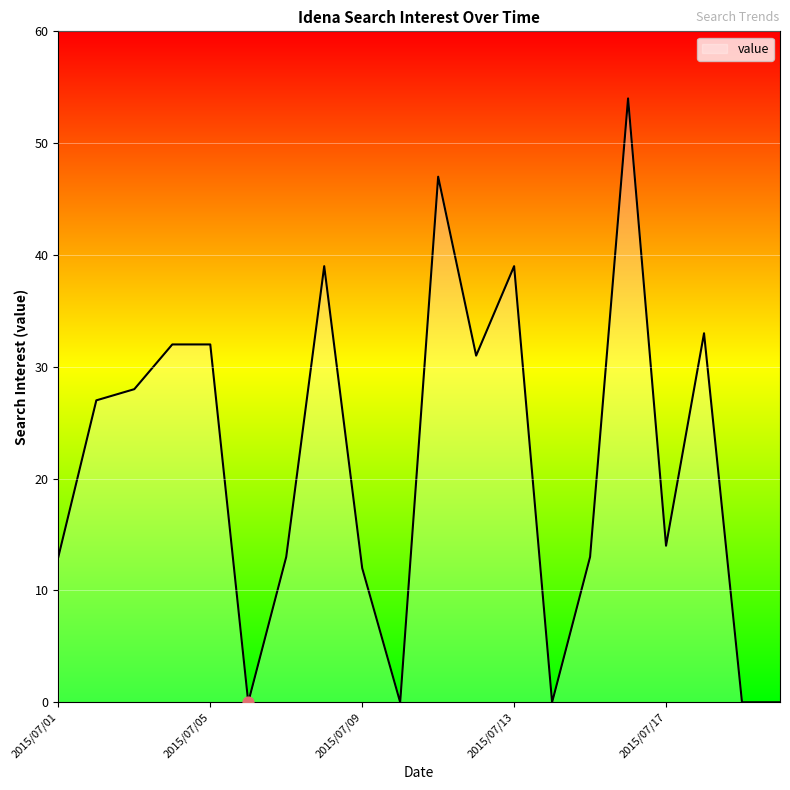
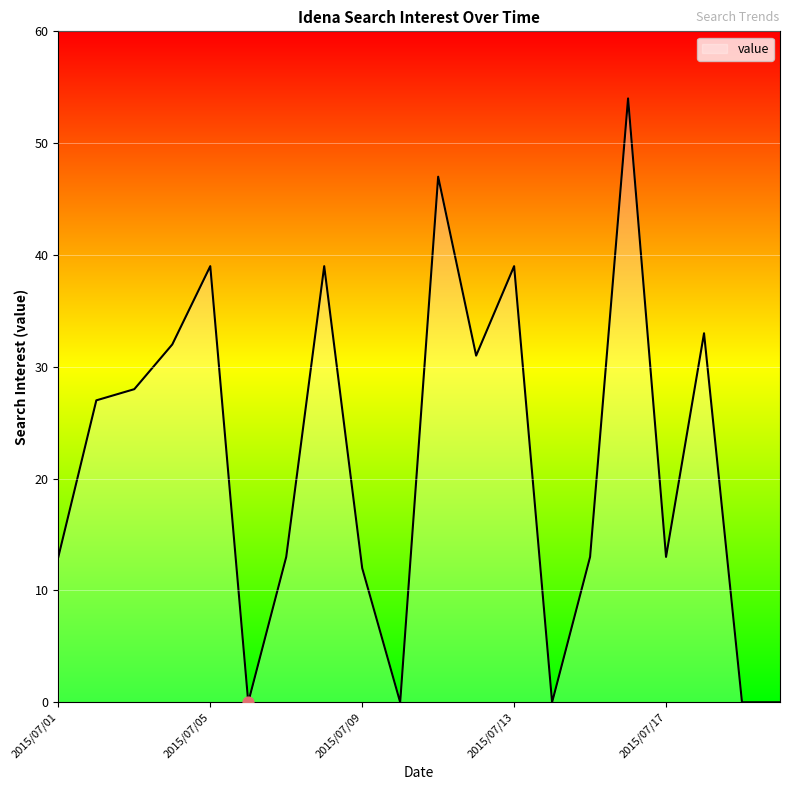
value, 2015/07/05: 32 -> 39
value, 2015/07/17: 14 -> 13
